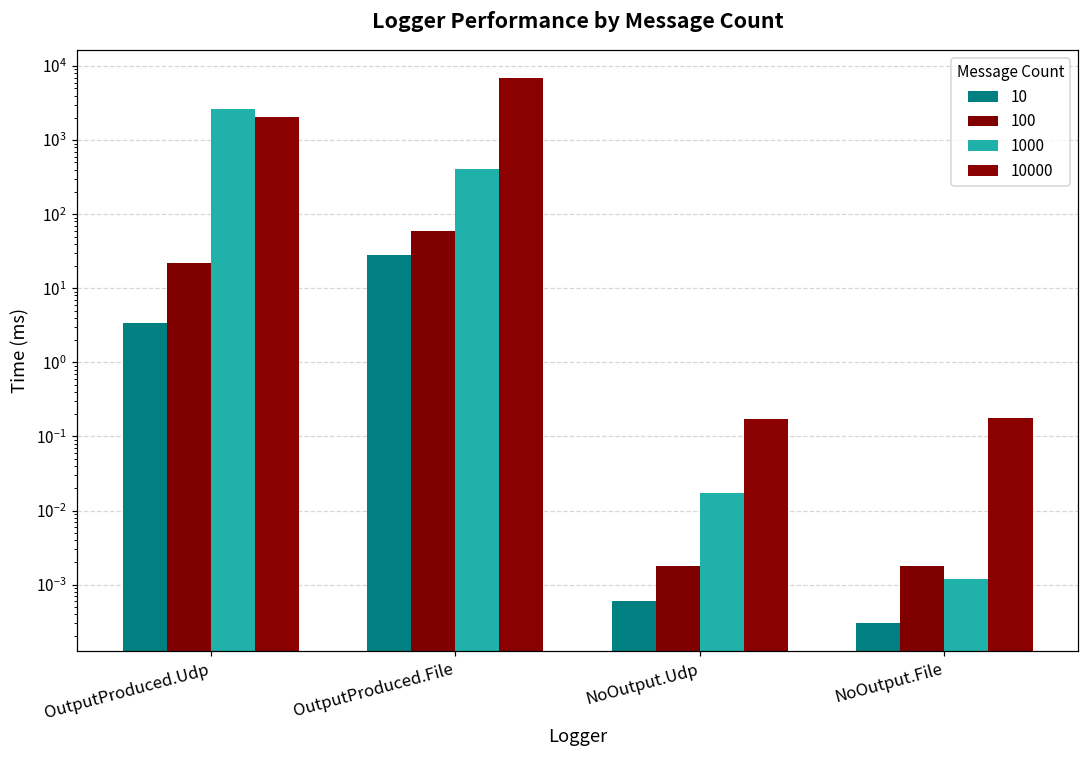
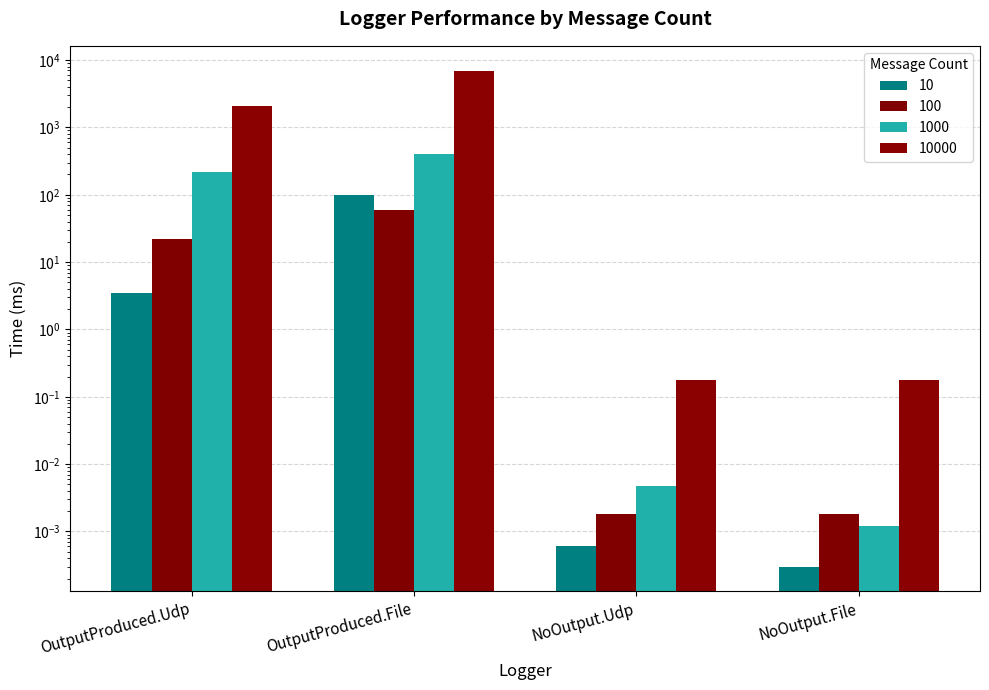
1000, OutputProduced.Udp: 2600 -> 210
10, OutputProduced.File: 28 -> 100
1000, NoOutput.Udp: 0.018 -> 0.005
